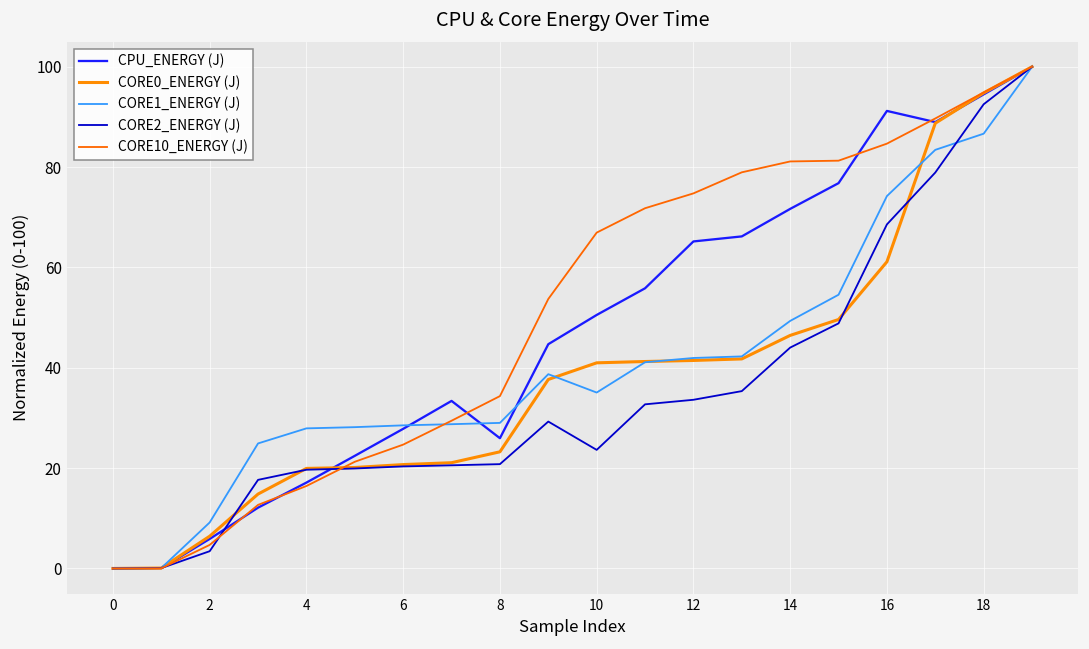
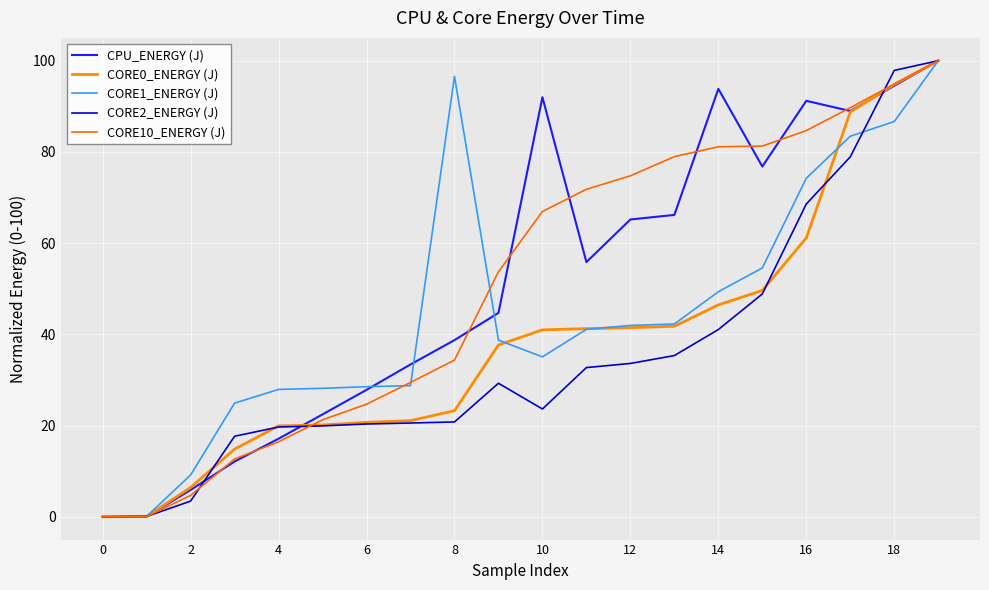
CPU_ENERGY (J), 8: 26 -> 39
CORE1_ENERGY (J), 8: 29 -> 97
CPU_ENERGY (J), 10: 51 -> 92
CPU_ENERGY (J), 14: 72 -> 94
CORE2_ENERGY (J), 14: 44 -> 41
CORE2_ENERGY (J), 18: 93 -> 98
